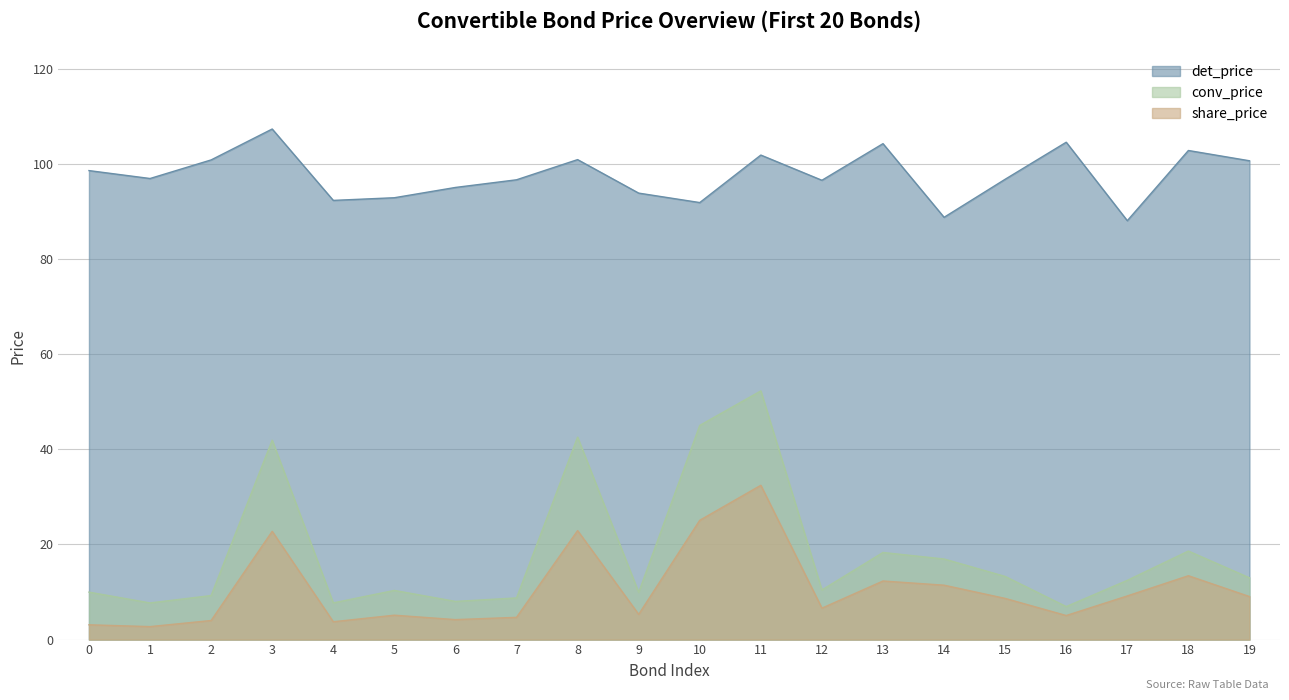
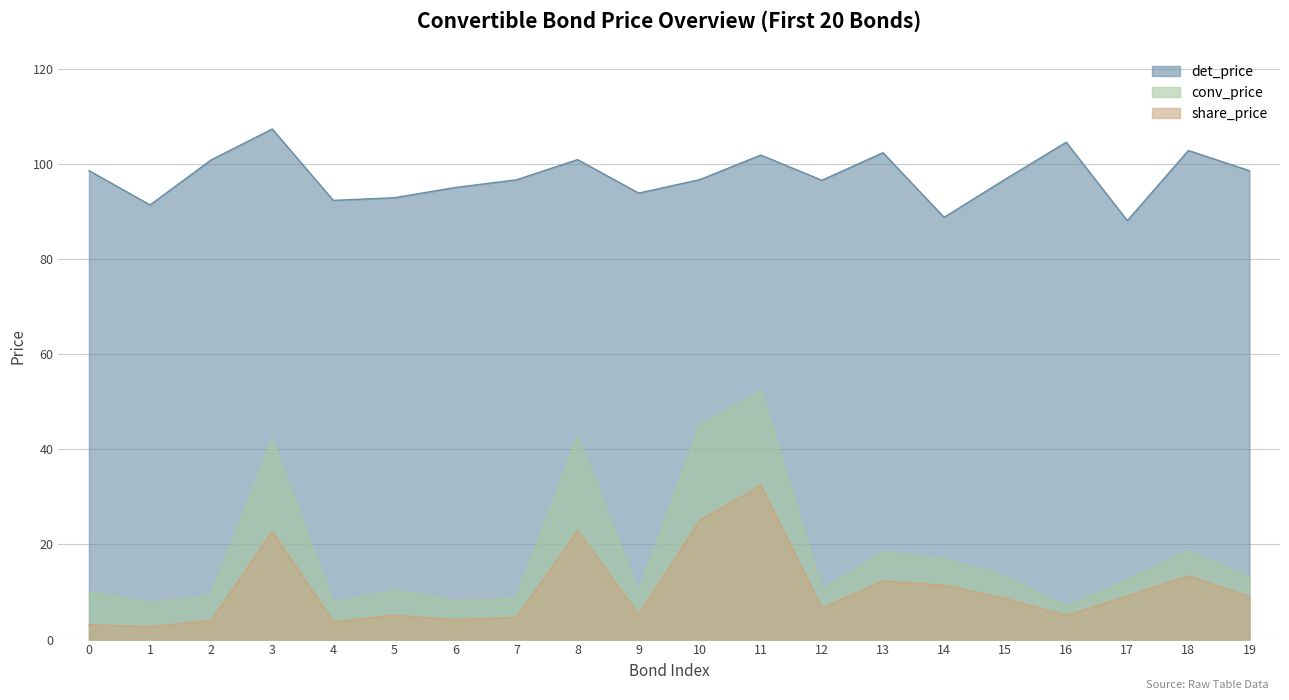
det_price, 1: 97 -> 91
det_price, 10: 92 -> 97
det_price, 13: 104 -> 102
det_price, 19: 101 -> 99
